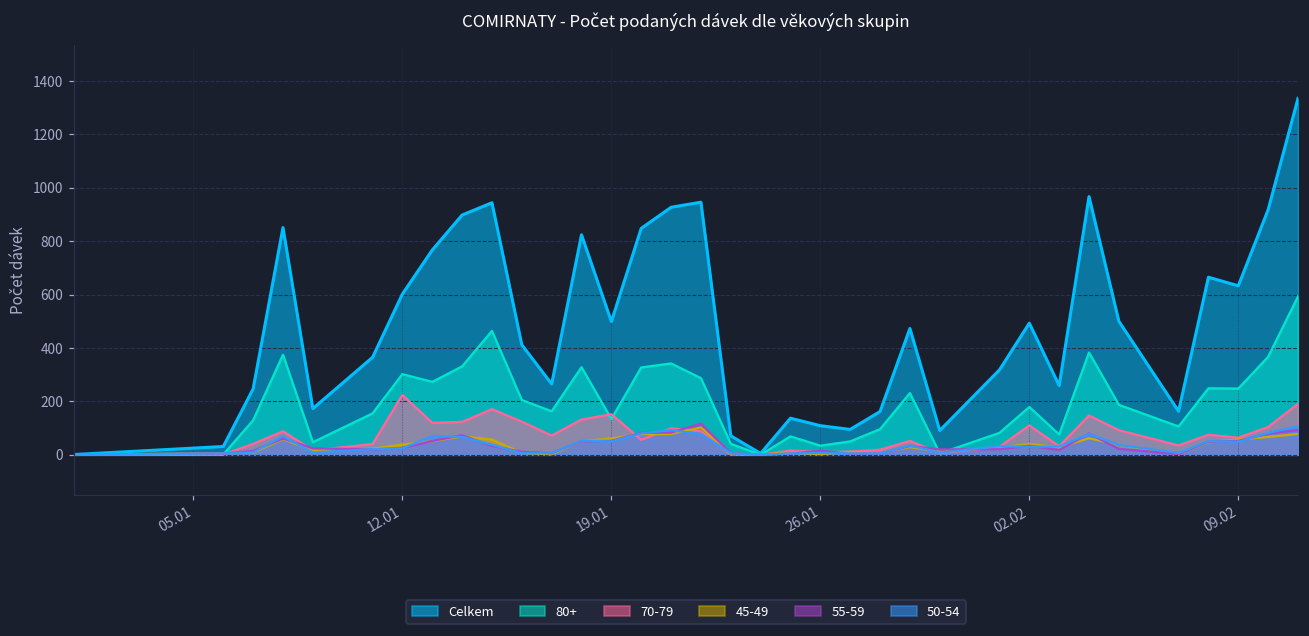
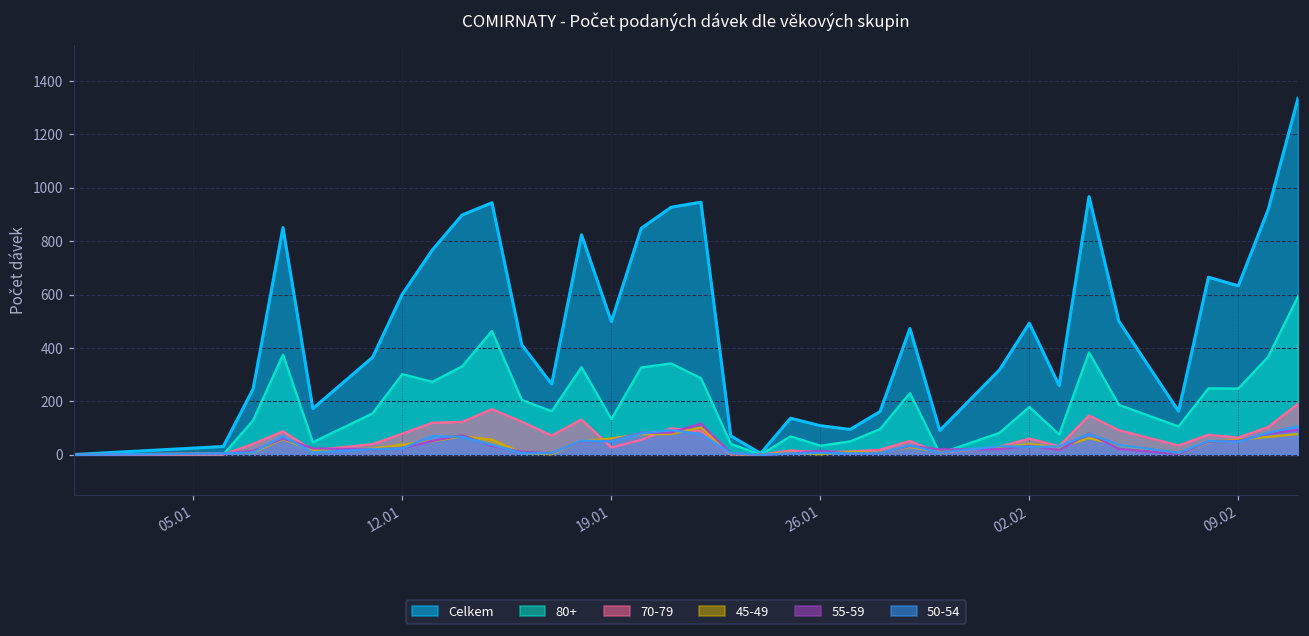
70-79, 12.01: 220 -> 80
70-79, 19.01: 150 -> 30
70-79, 02.02: 110 -> 60
